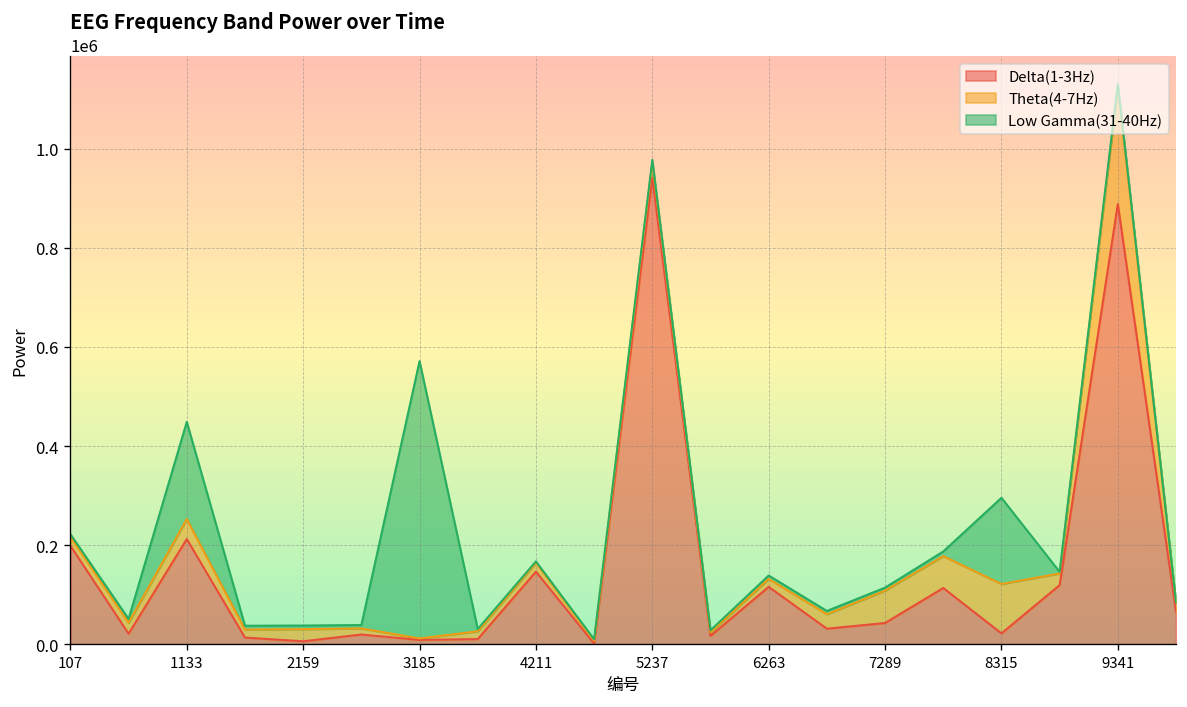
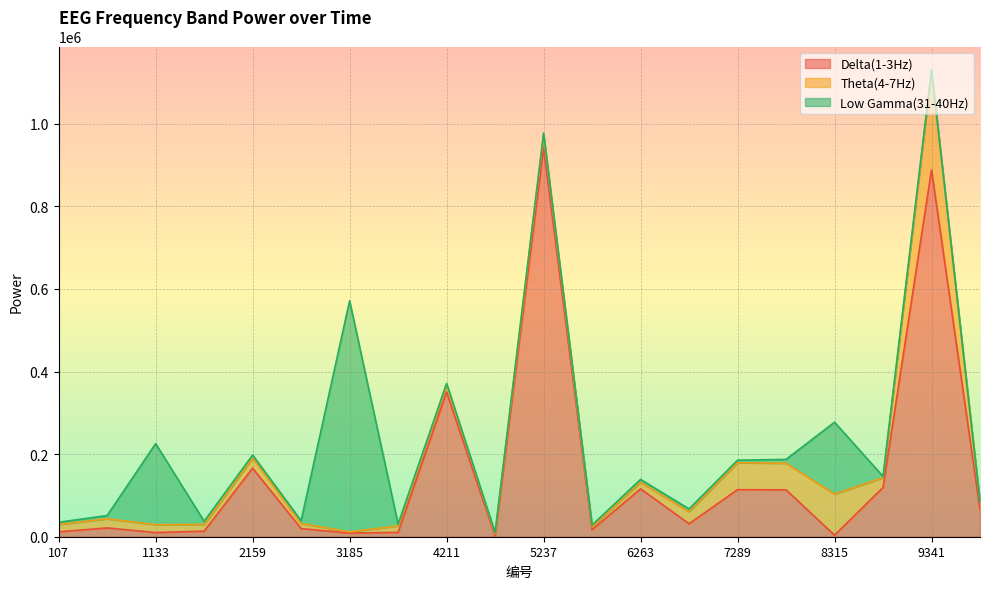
Delta(1-3Hz), 107: 200000 -> 10000
Delta(1-3Hz), 1133: 210000 -> 10000
Theta(4-7Hz), 1133: 40000 -> 20000
Delta(1-3Hz), 2159: 10000 -> 170000
Delta(1-3Hz), 4211: 150000 -> 350000
Delta(1-3Hz), 7289: 40000 -> 110000
Delta(1-3Hz), 8315: 20000 -> 0
